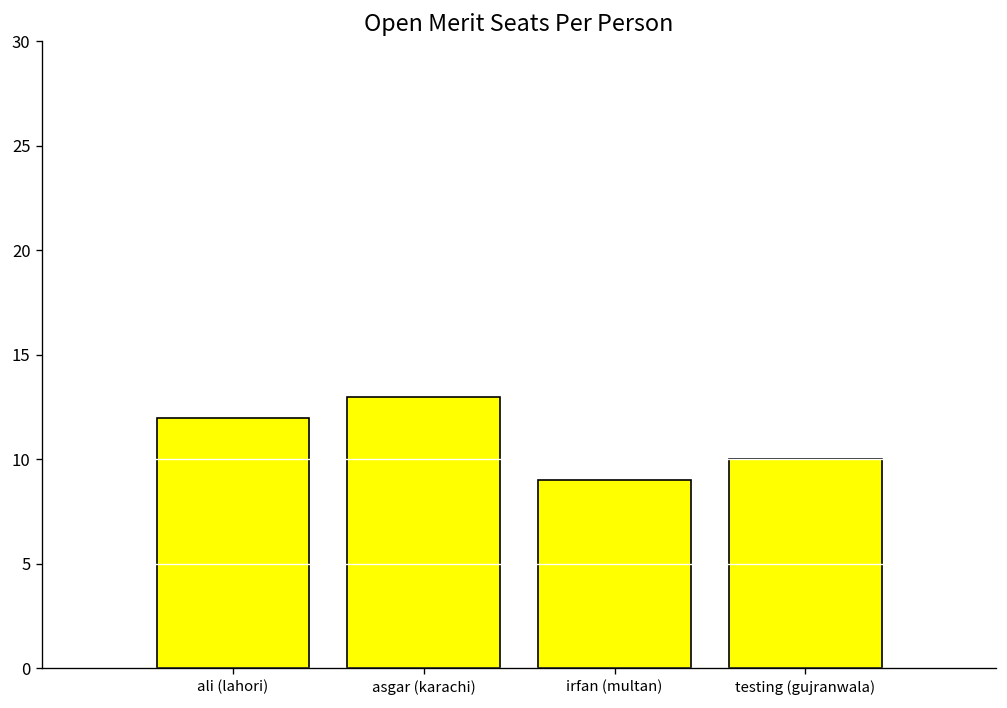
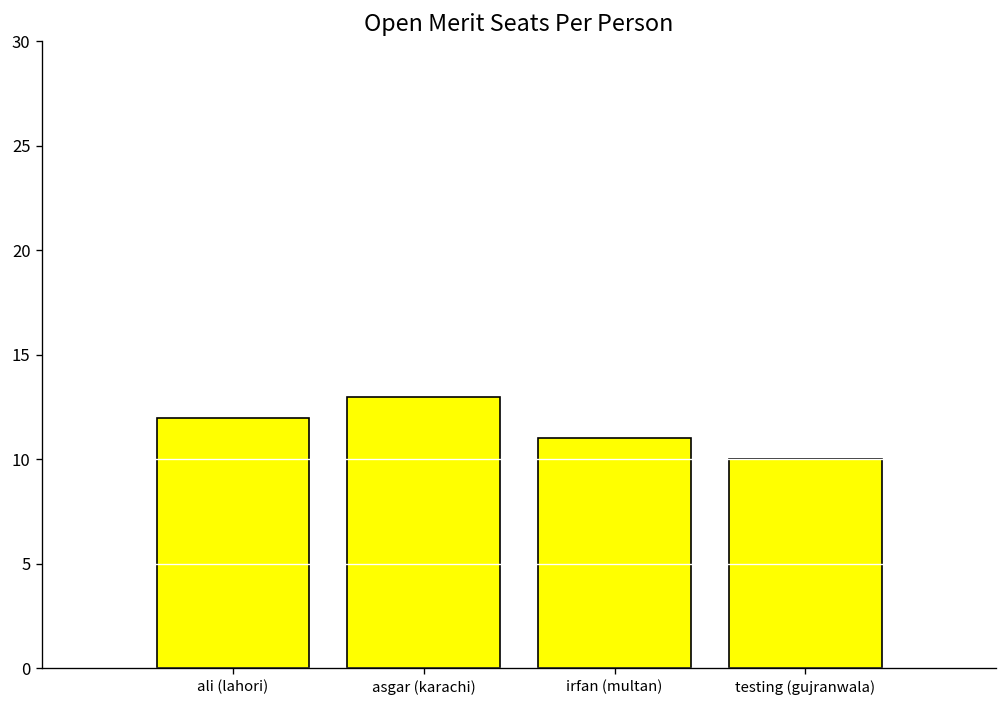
irfan (multan): 9 -> 11
